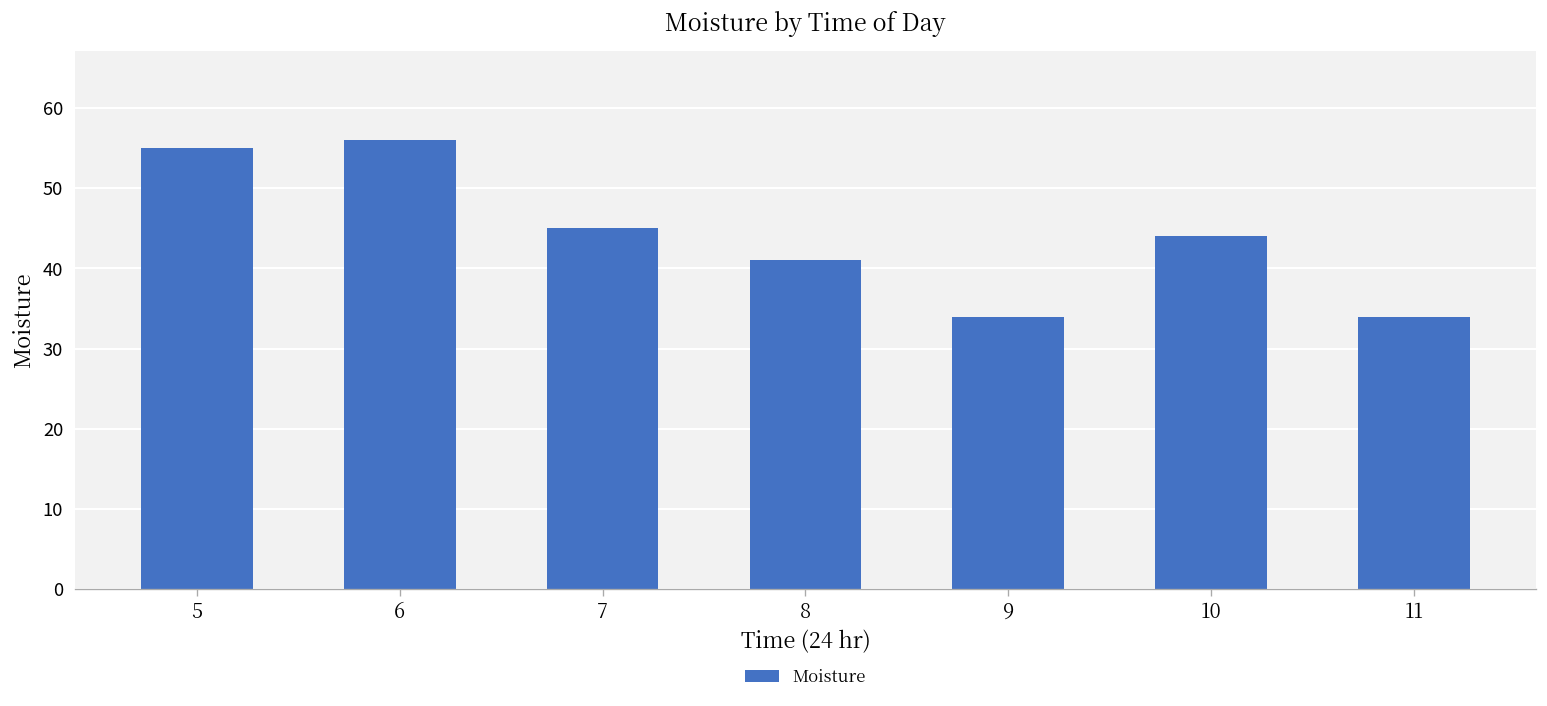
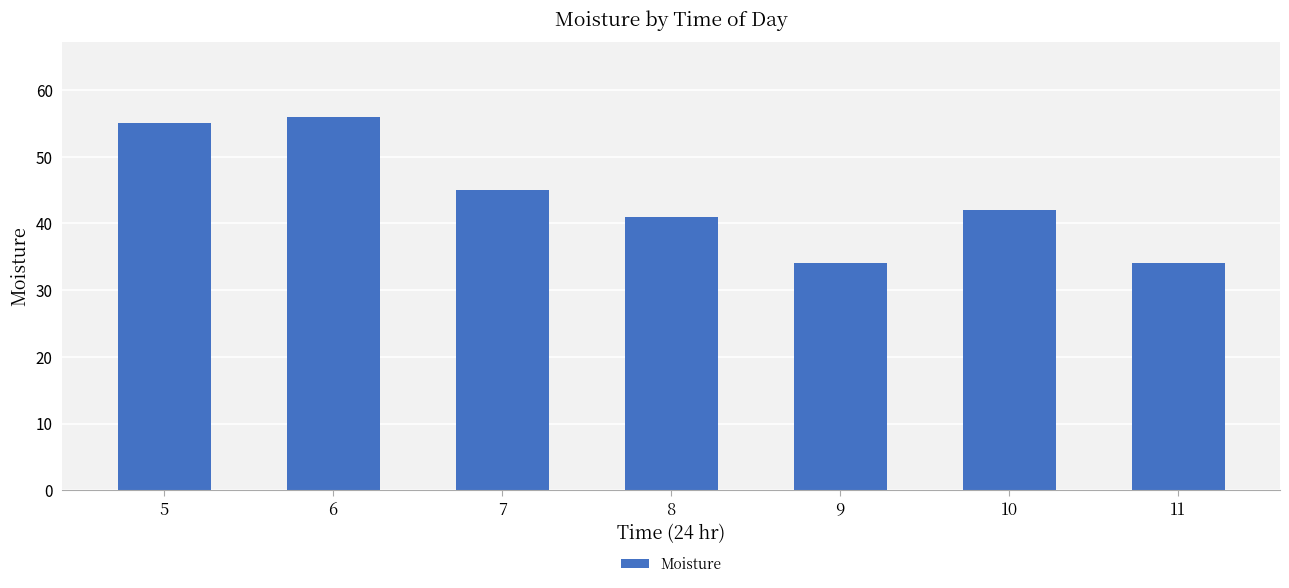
10: 44 -> 42
